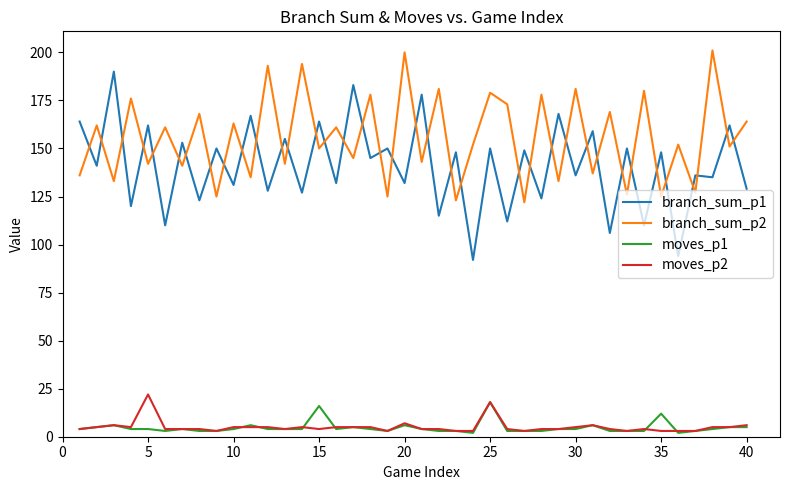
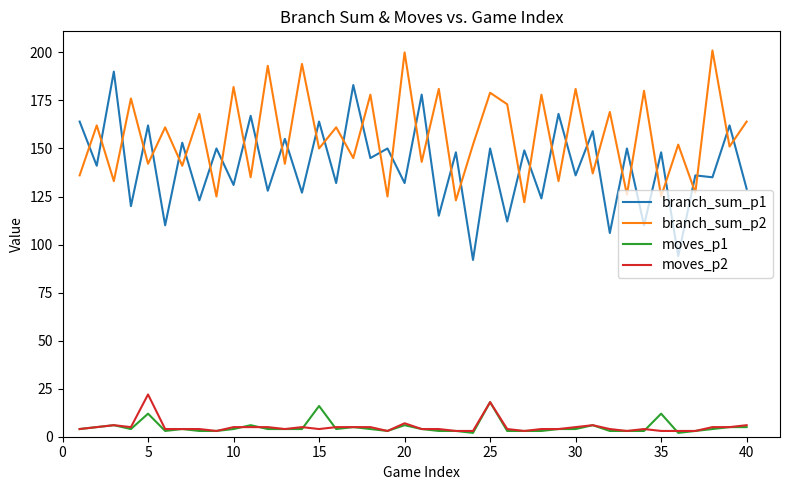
moves_p1, 5: 4 -> 12
branch_sum_p2, 10: 163 -> 182
